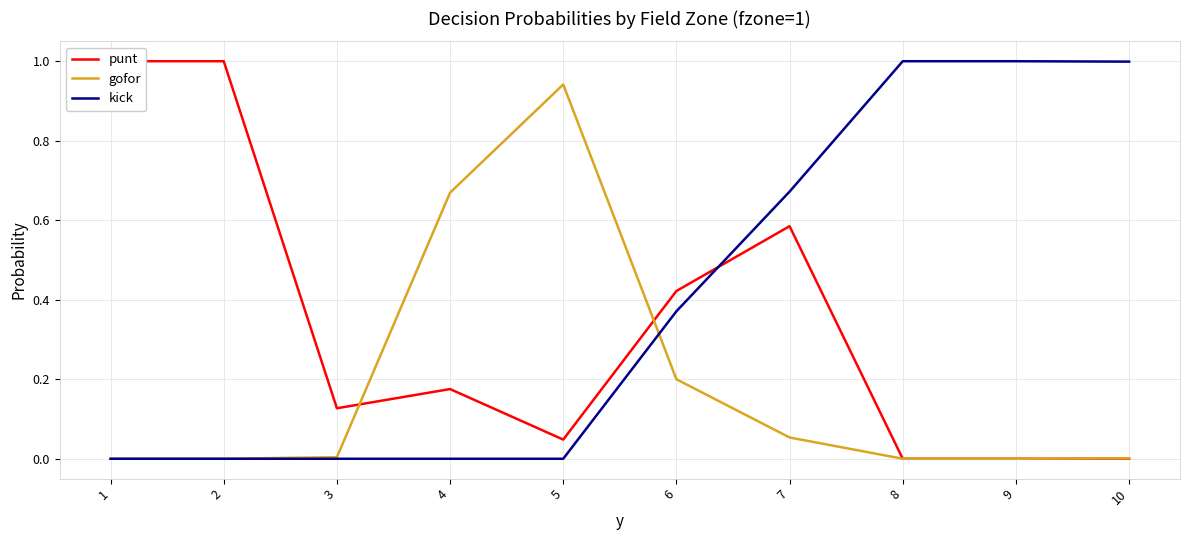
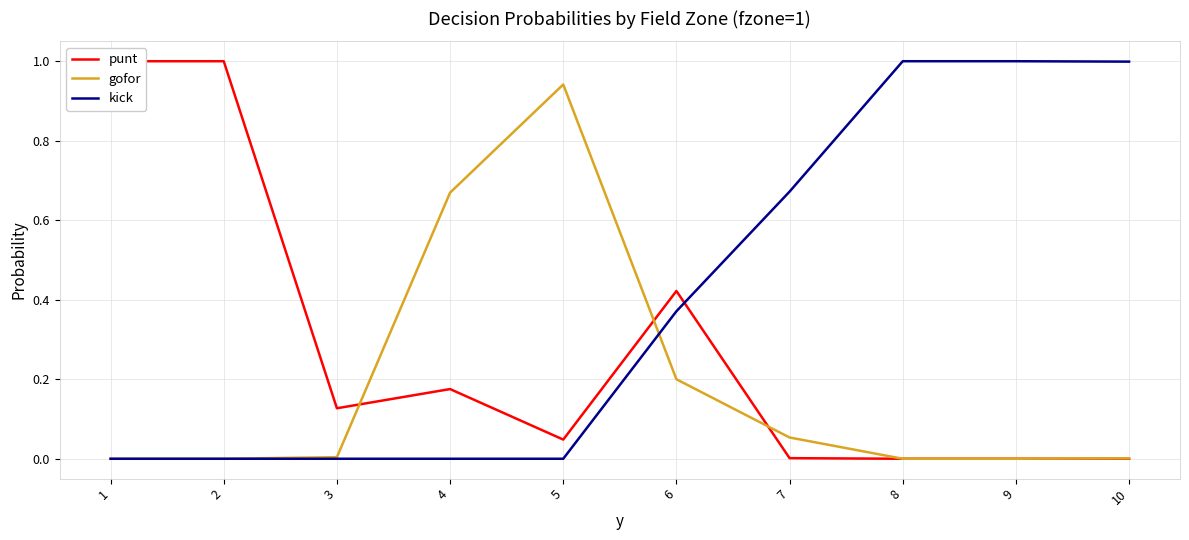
punt, 7: 0.59 -> 0.00
